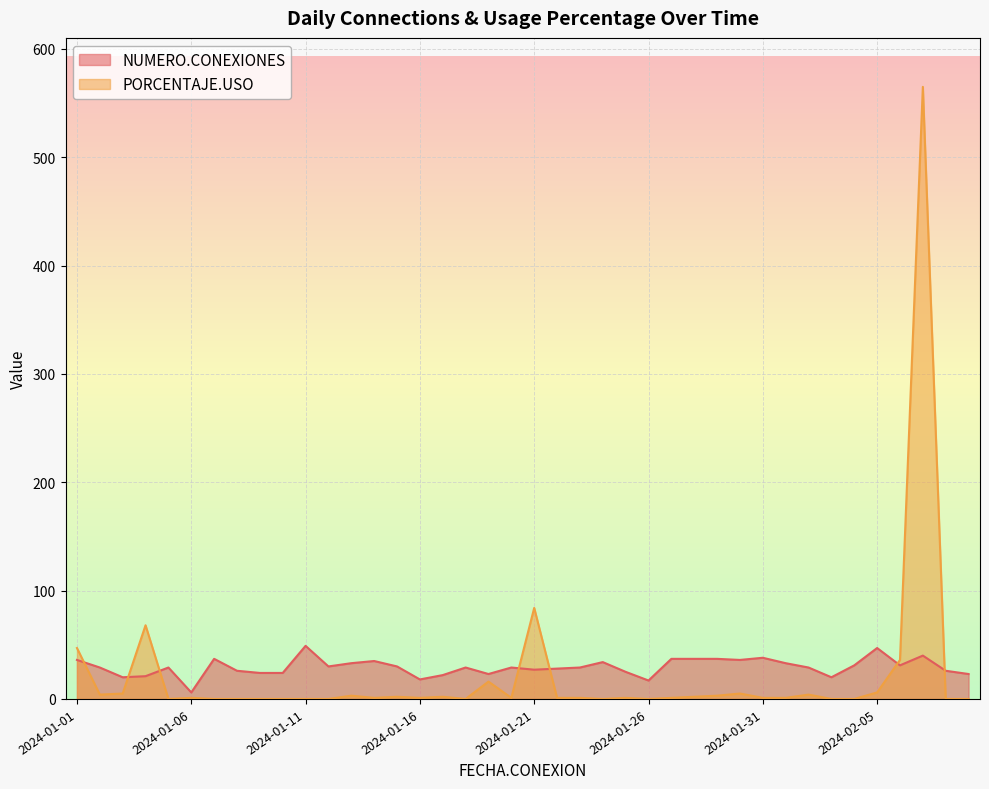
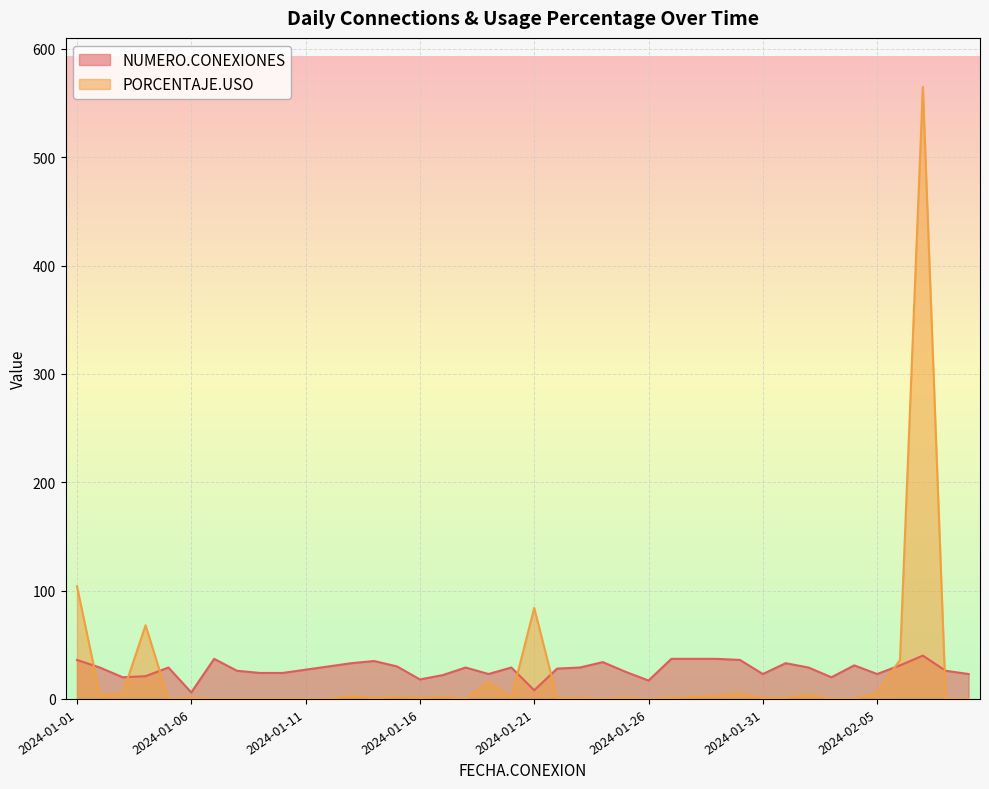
PORCENTAJE.USO, 2024-01-01: 47 -> 104
NUMERO.CONEXIONES, 2024-01-11: 49 -> 27
NUMERO.CONEXIONES, 2024-01-21: 27 -> 8
NUMERO.CONEXIONES, 2024-01-31: 38 -> 23
NUMERO.CONEXIONES, 2024-02-05: 47 -> 23
